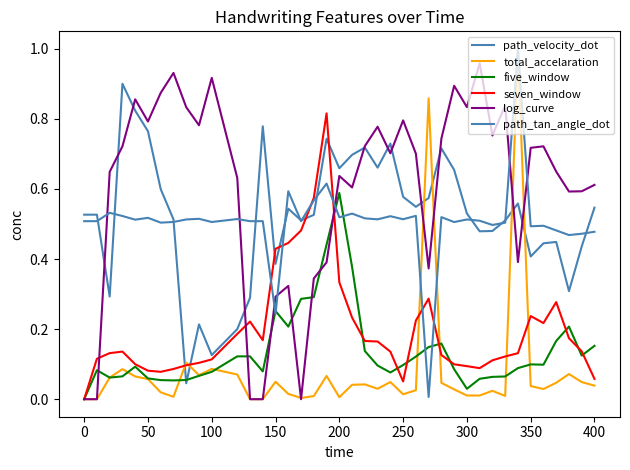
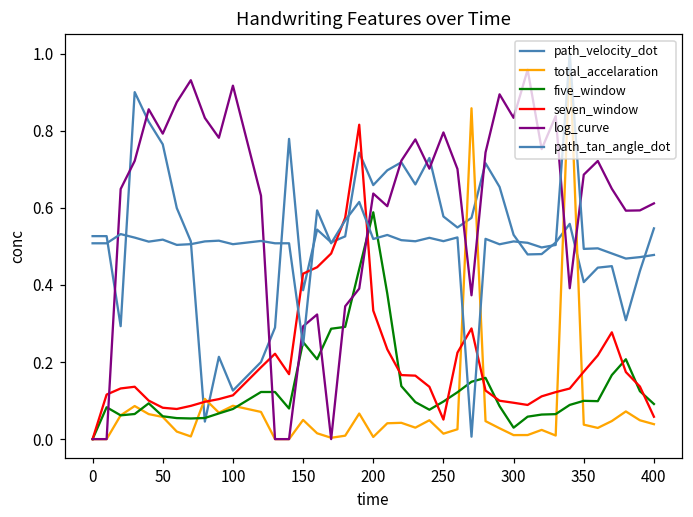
seven_window, 350: 0.24 -> 0.18
log_curve, 350: 0.72 -> 0.69
five_window, 400: 0.15 -> 0.09
